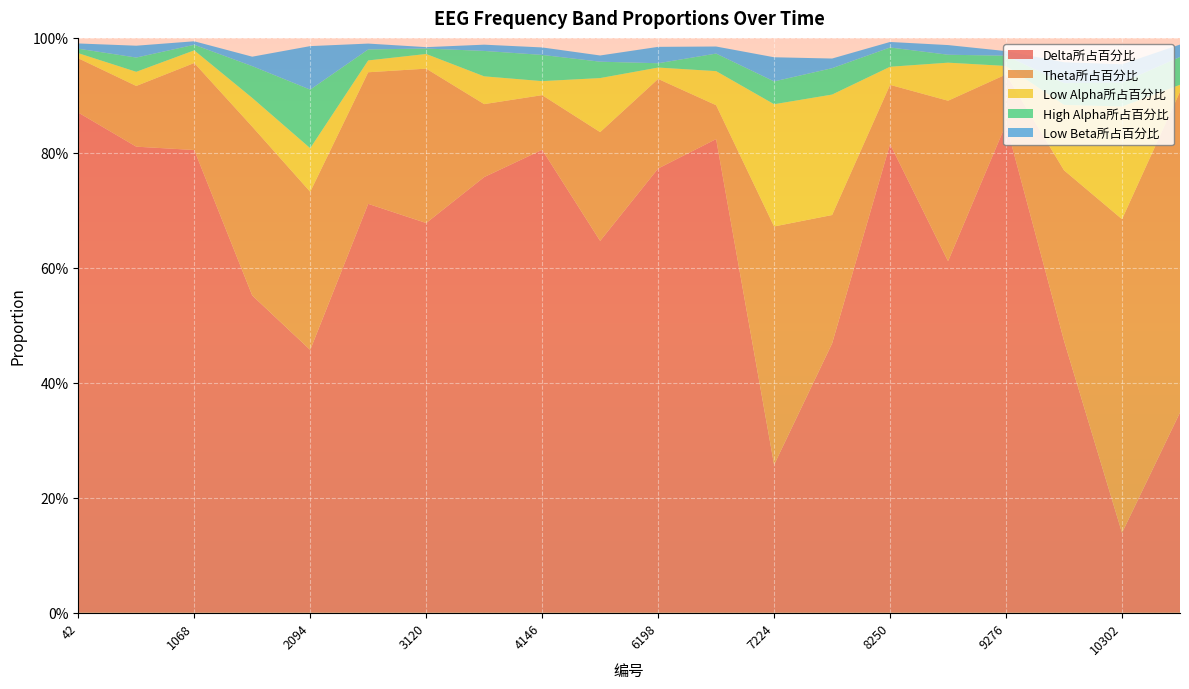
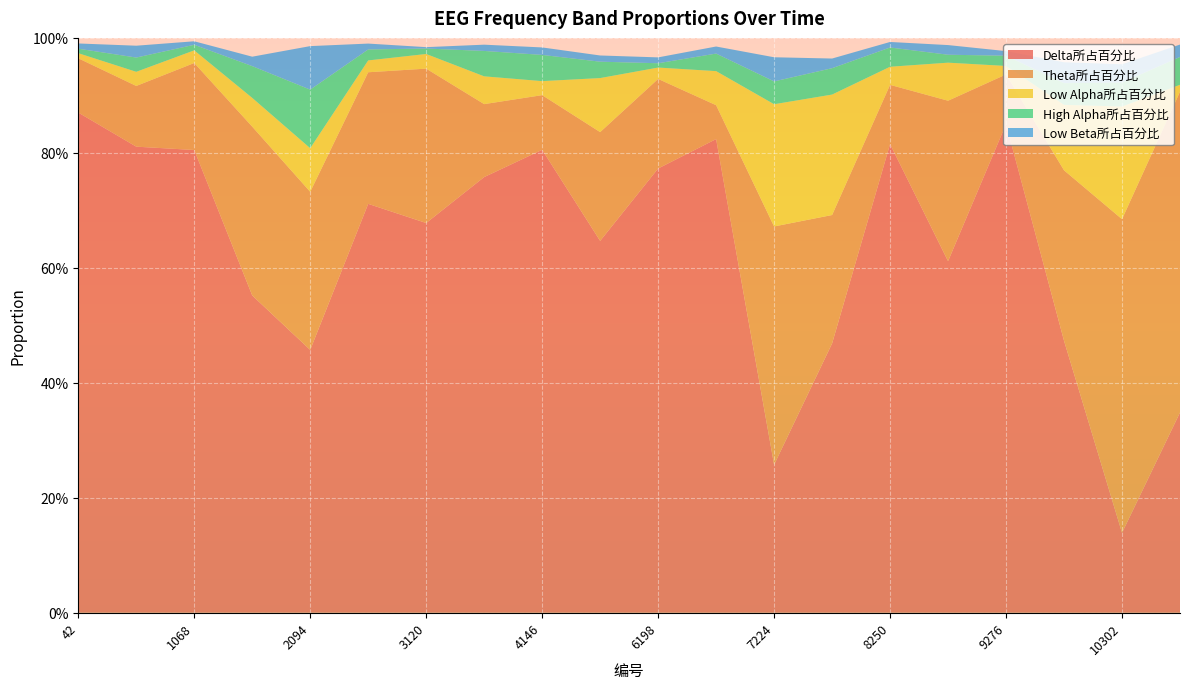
Low Beta所占百分比, 6198: 3% -> 1%
